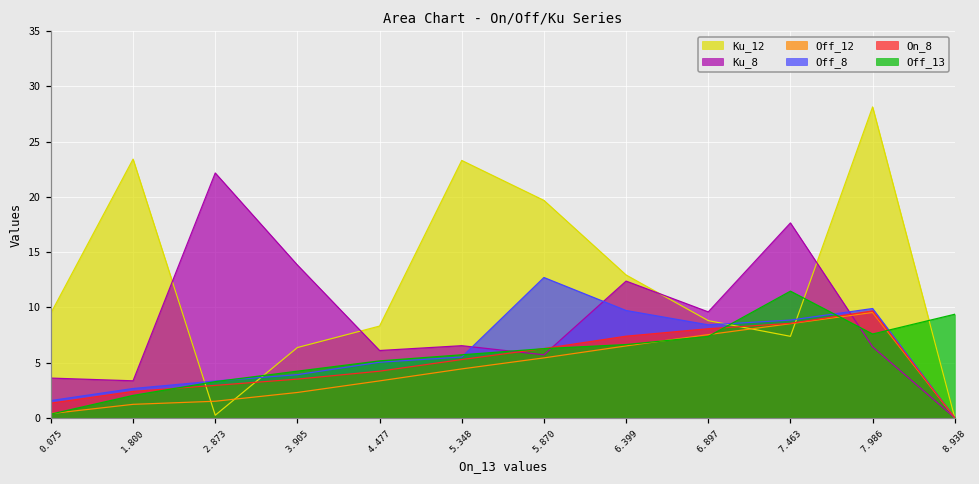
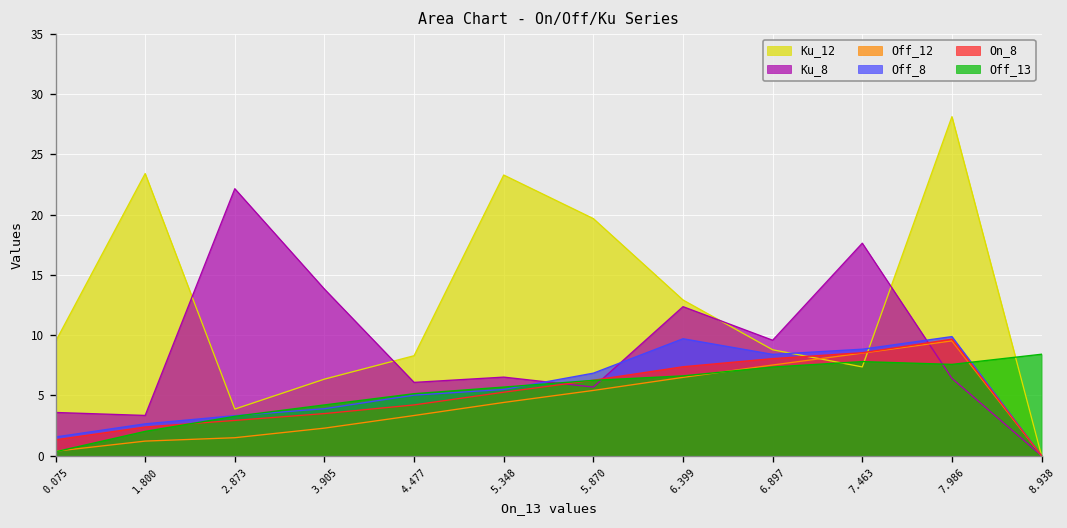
Ku_12, 2.873: 0.2 -> 3.9
Off_8, 5.870: 12.7 -> 6.9
Off_13, 7.463: 11.5 -> 7.8
Off_13, 8.938: 9.4 -> 8.4
